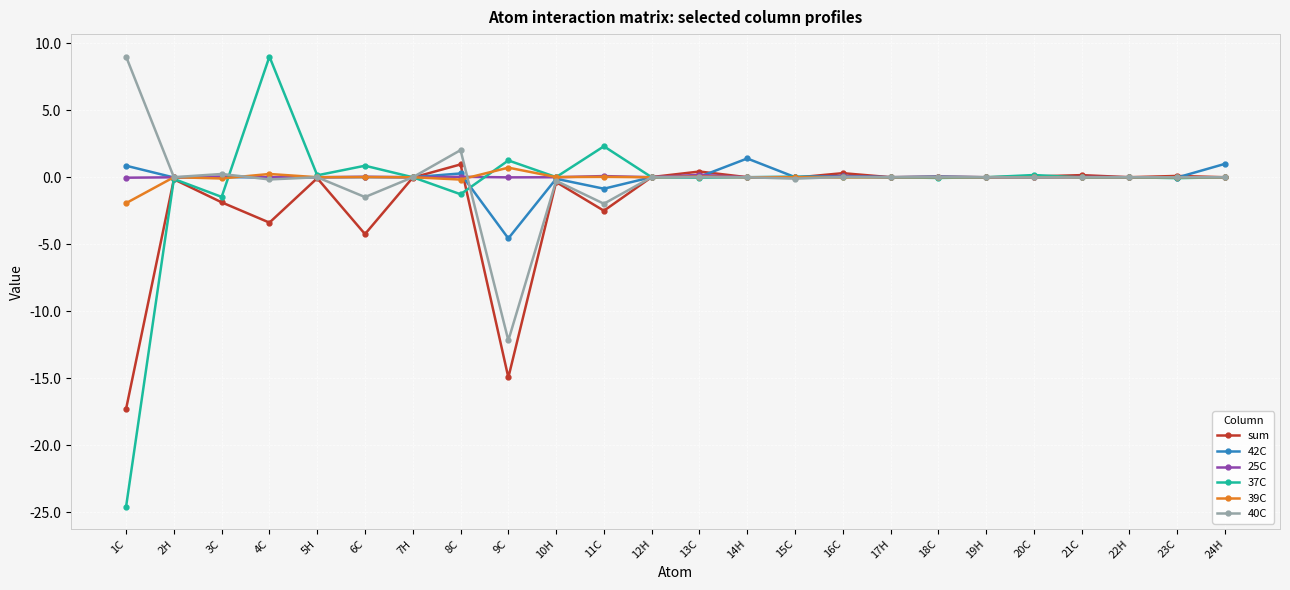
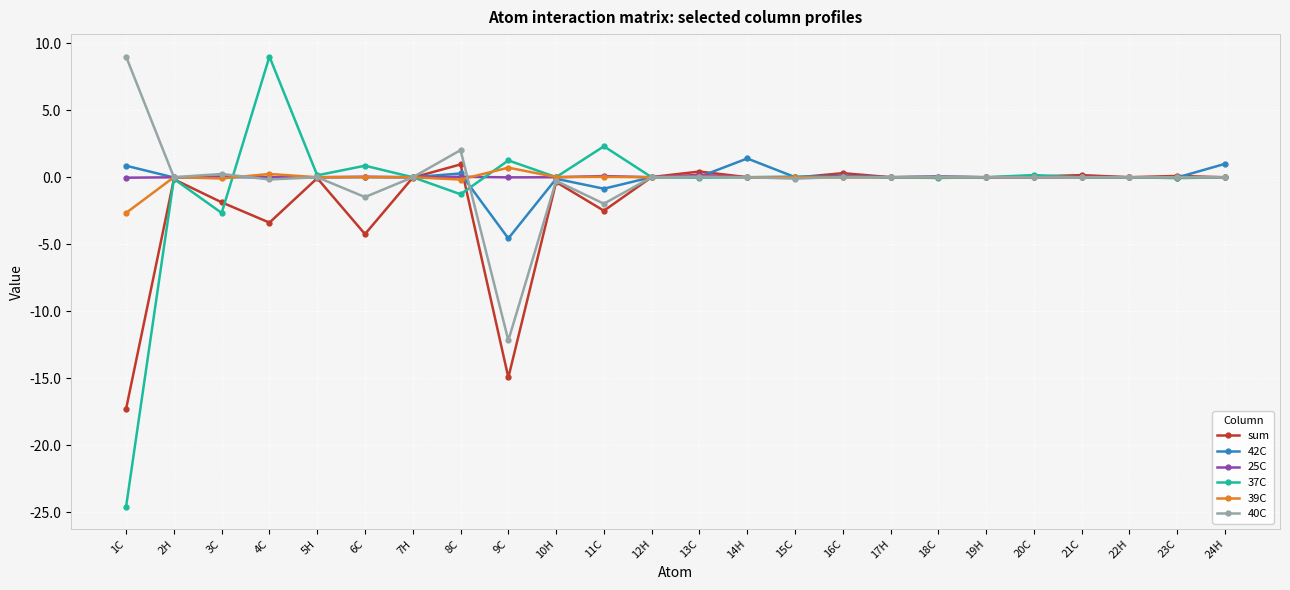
39C, 1C: -1.9 -> -2.7
37C, 3C: -1.5 -> -2.7
